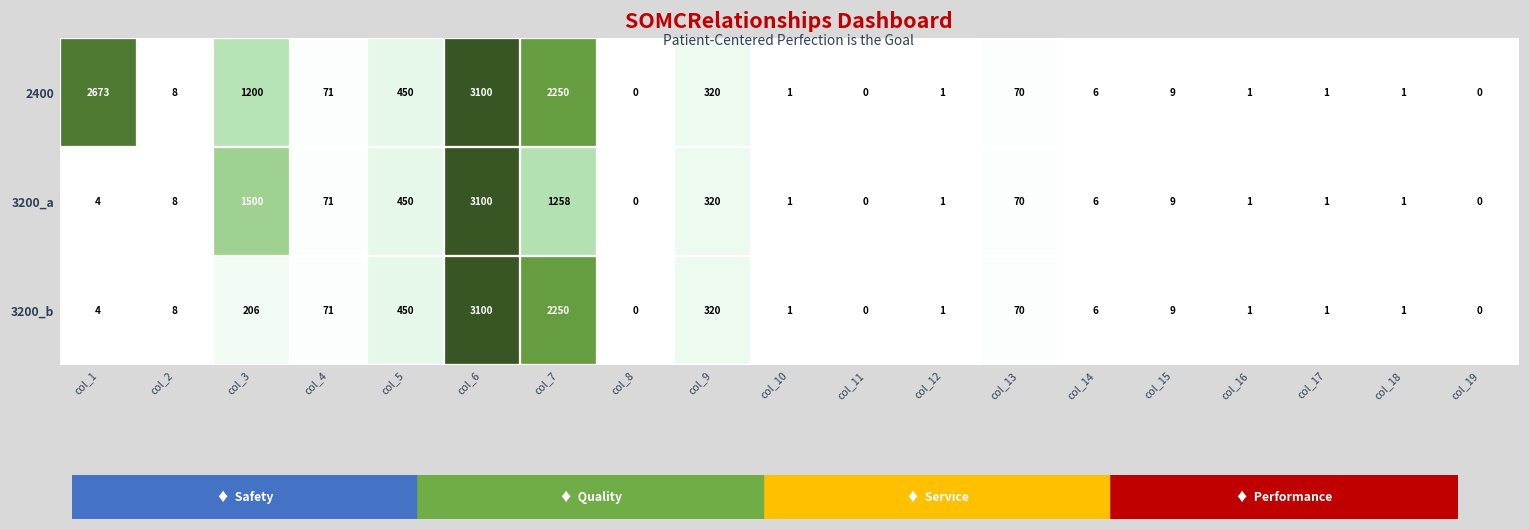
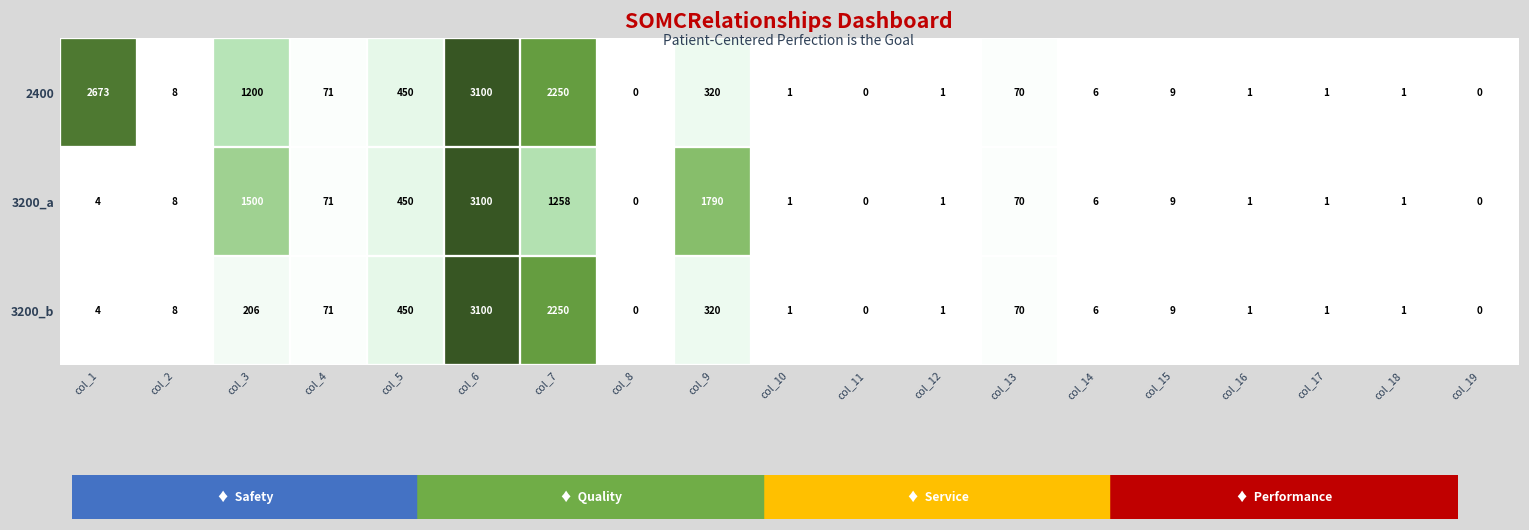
3200_a, col_9: 320 -> 1790
